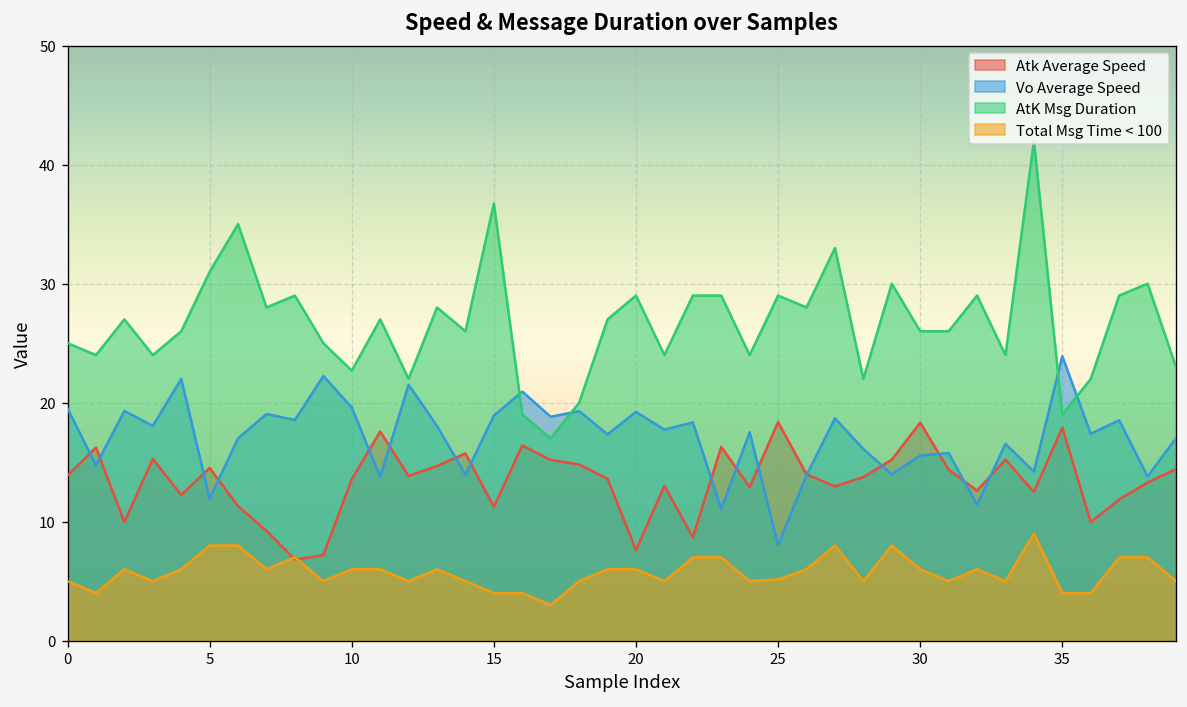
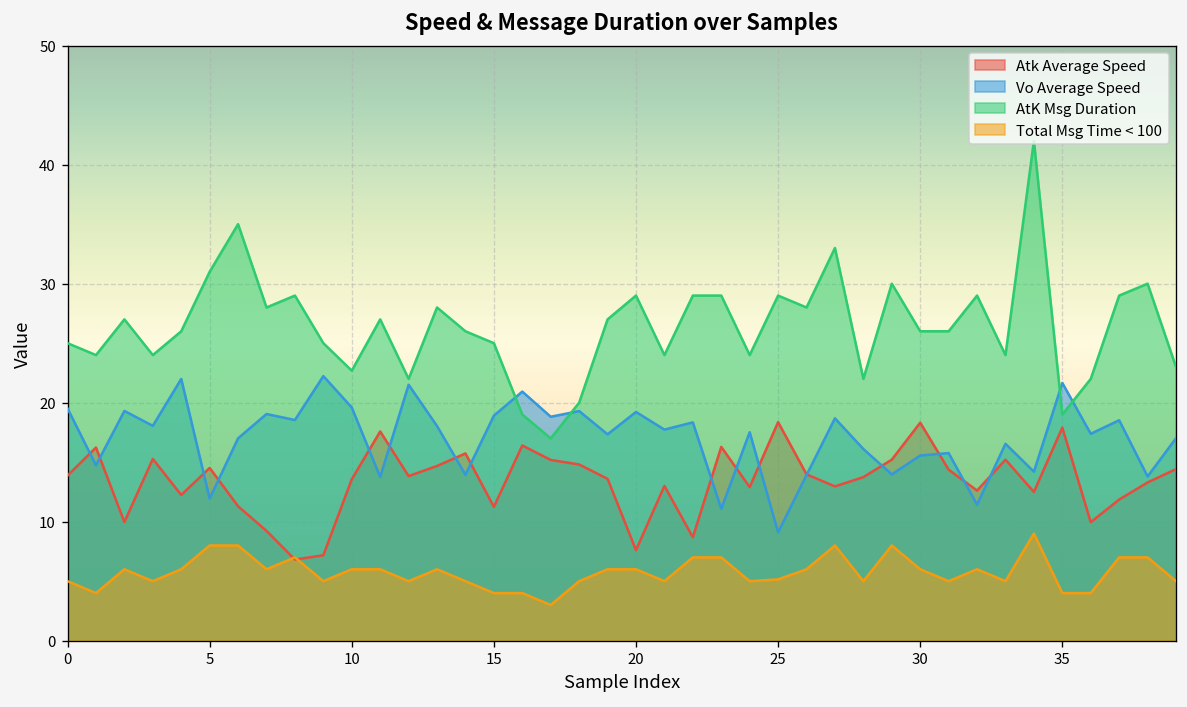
AtK Msg Duration, 15: 37 -> 25
Vo Average Speed, 25: 8 -> 9
Vo Average Speed, 35: 24 -> 22
